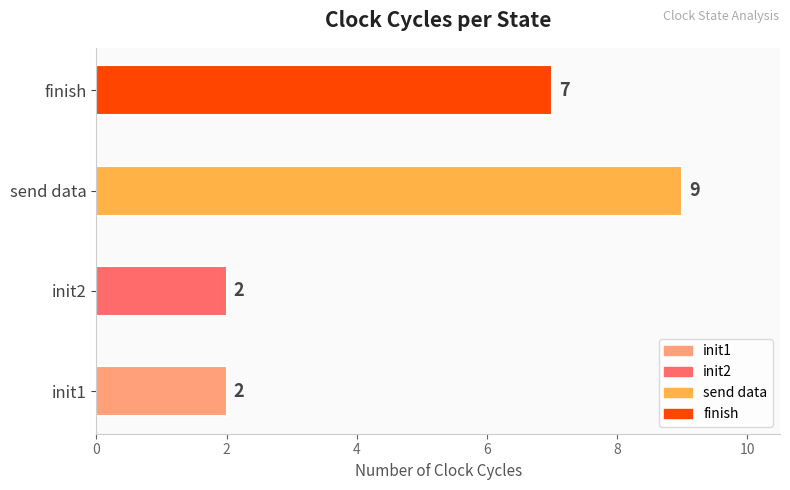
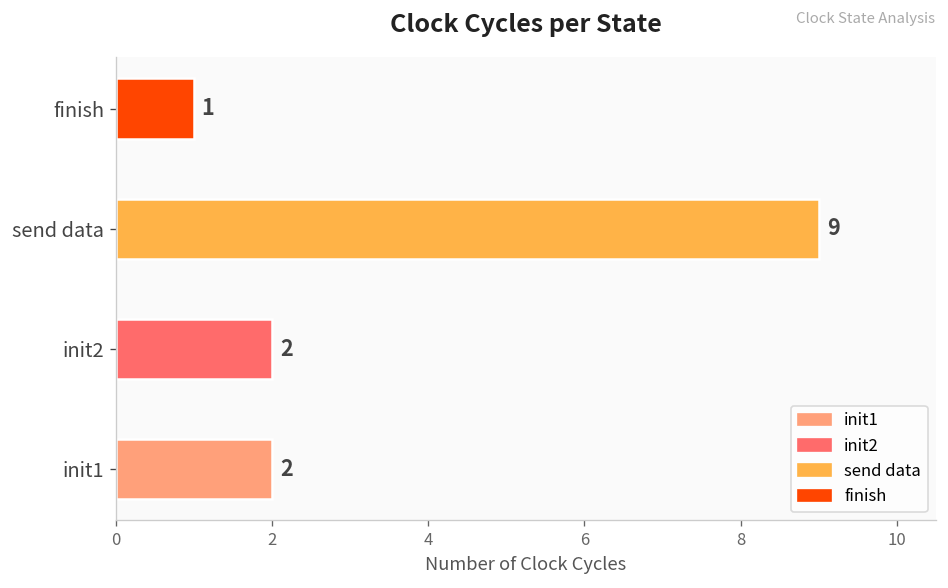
finish: 7 -> 1
